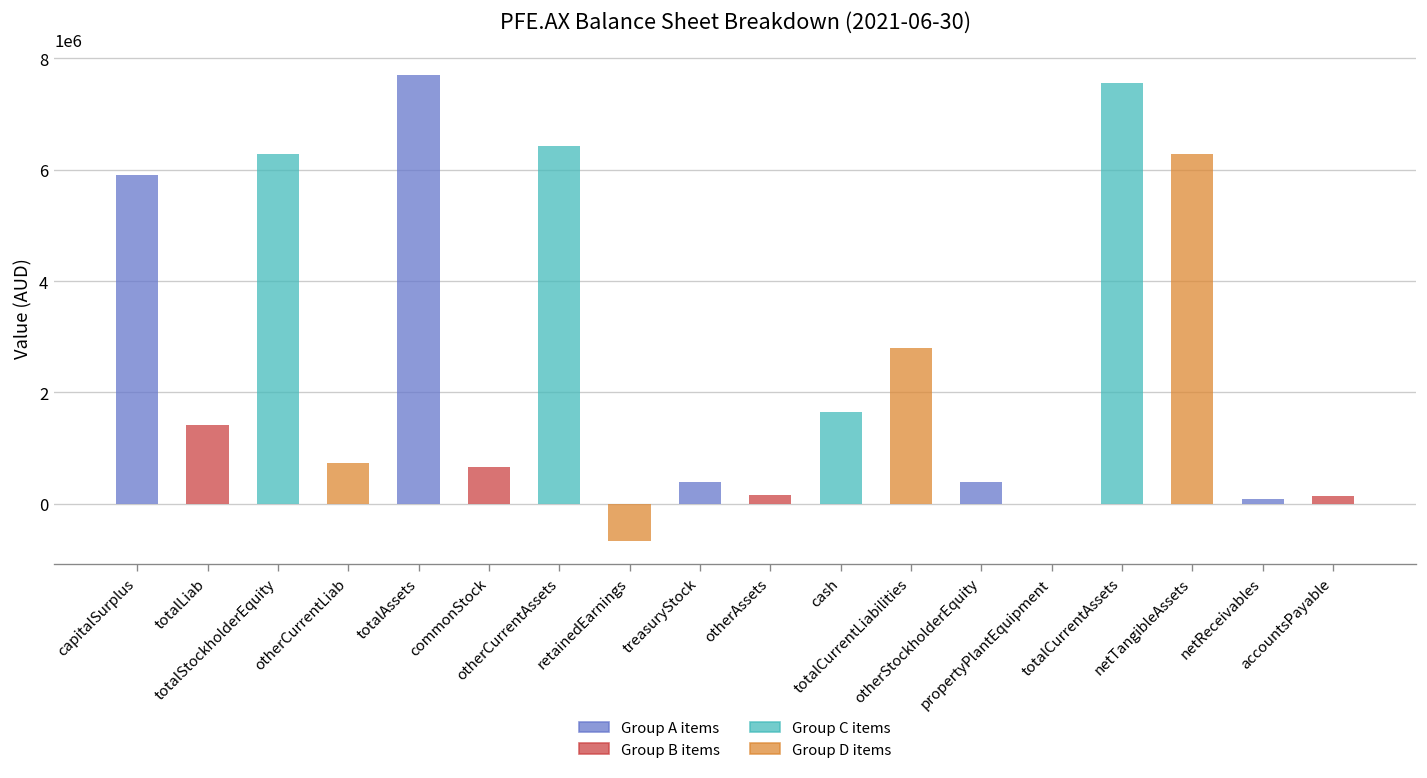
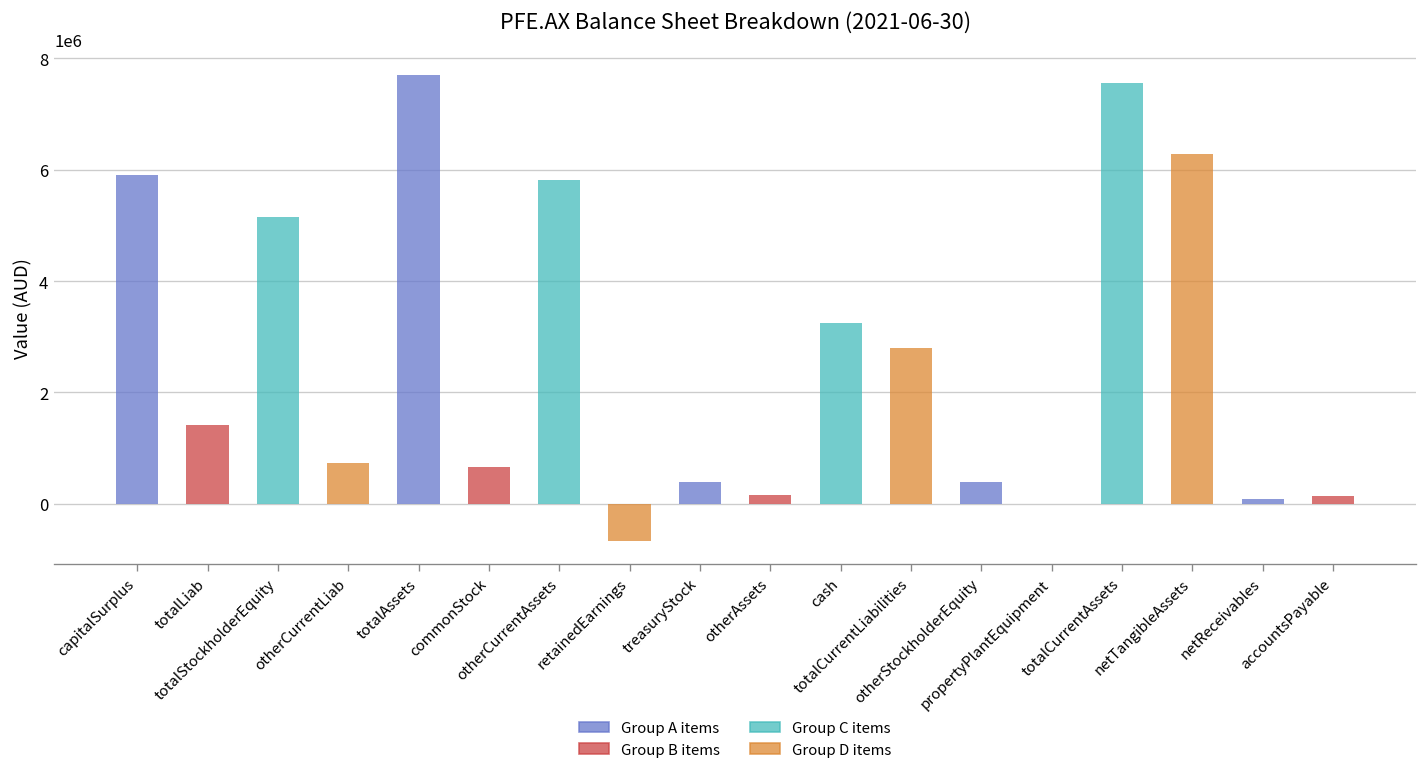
totalStockholderEquity: 6300000 -> 5200000
otherCurrentAssets: 6400000 -> 5800000
cash: 1700000 -> 3200000
